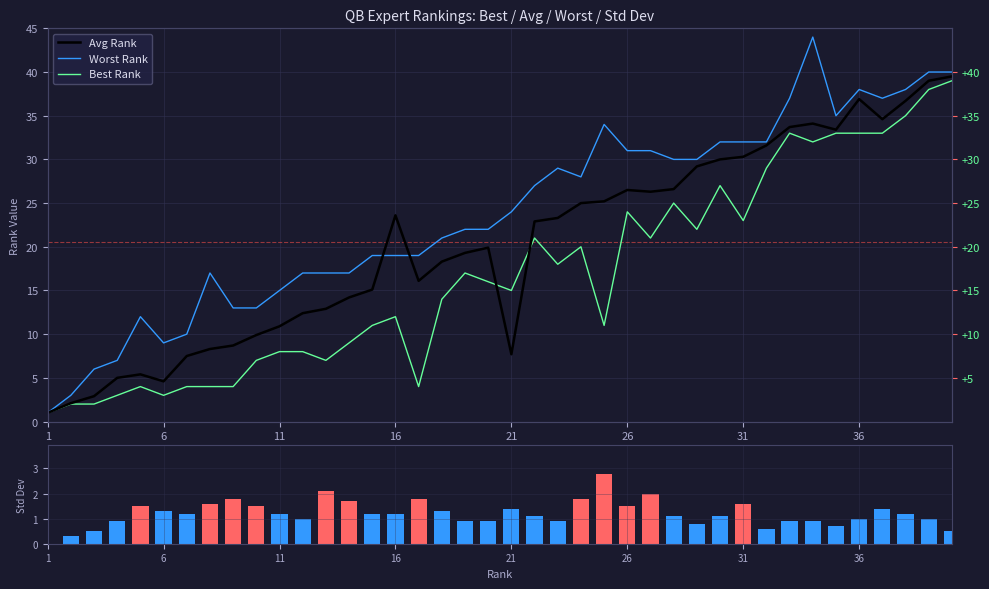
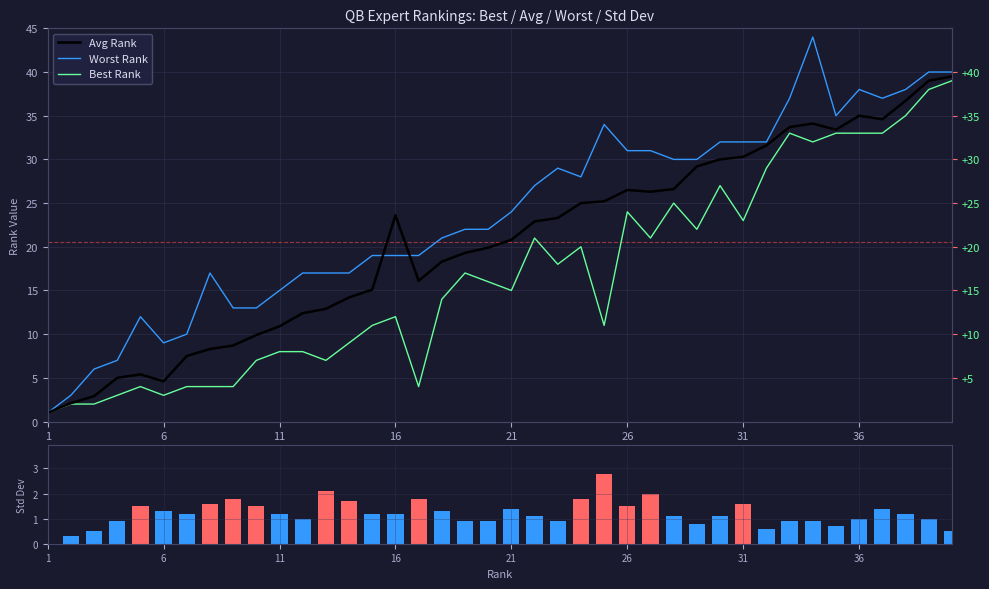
QB Expert Rankings: Best / Avg / Worst / Std Dev, Avg Rank, 21: 8 -> 21
QB Expert Rankings: Best / Avg / Worst / Std Dev, Avg Rank, 36: 37 -> 35
